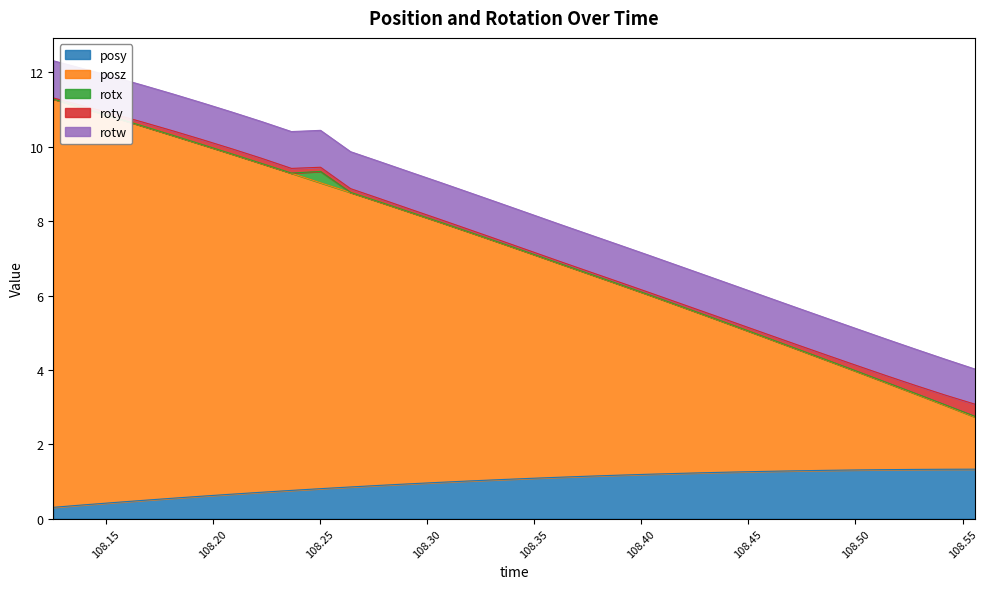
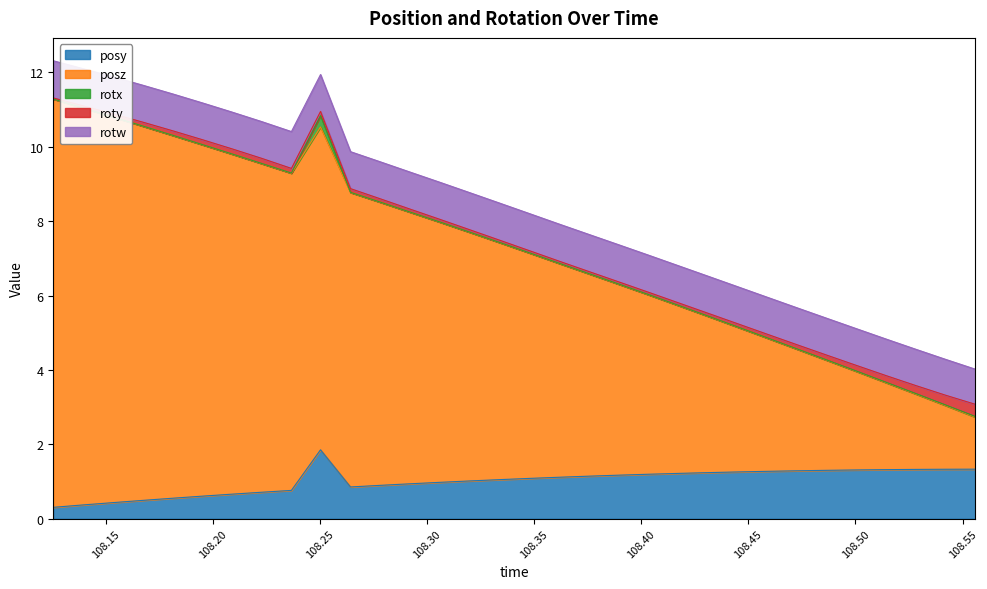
posy, 108.25: 0.8 -> 1.9
posz, 108.25: 8.2 -> 8.7
